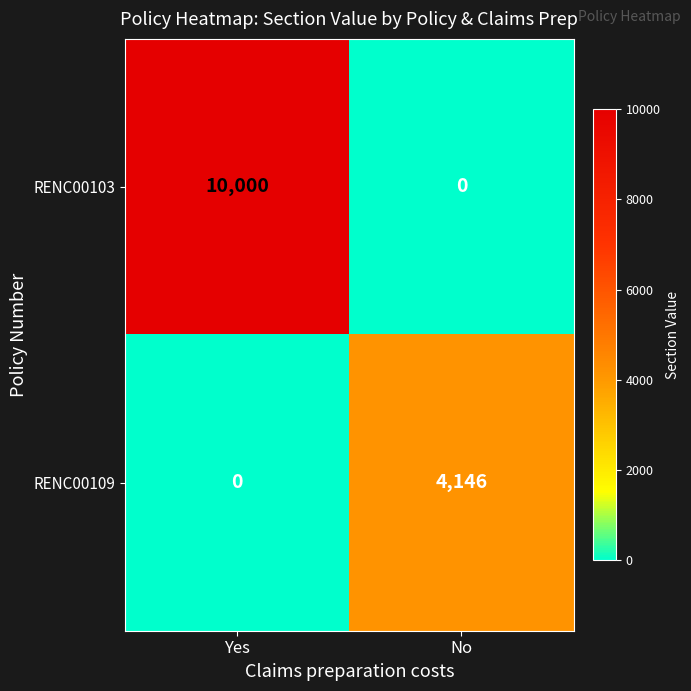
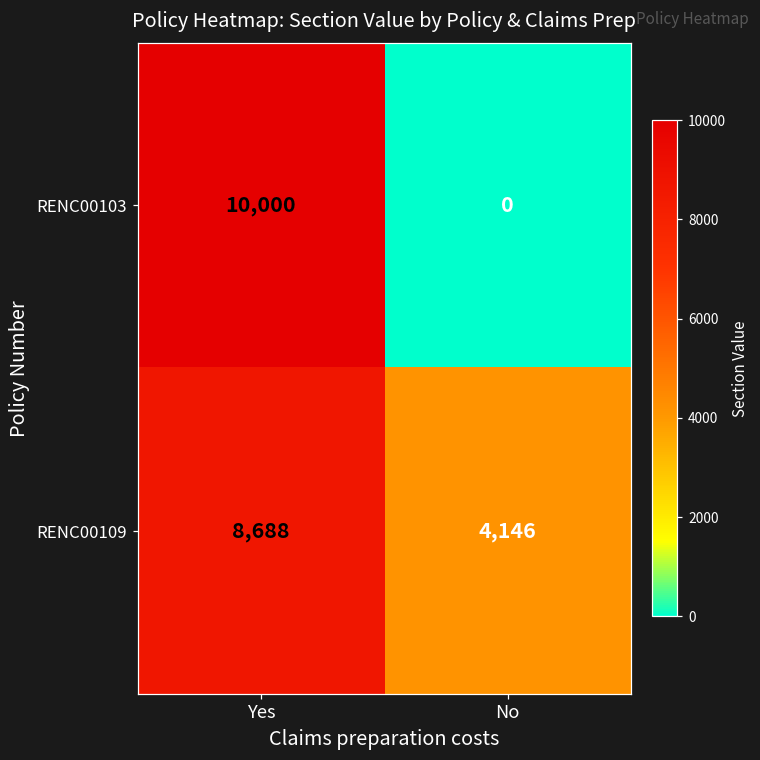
RENC00109, Yes: 0 -> 8,688
